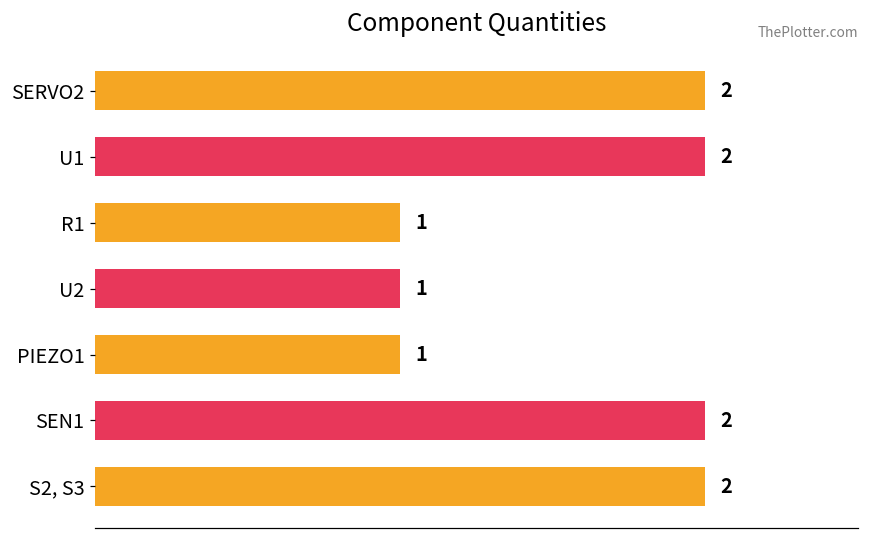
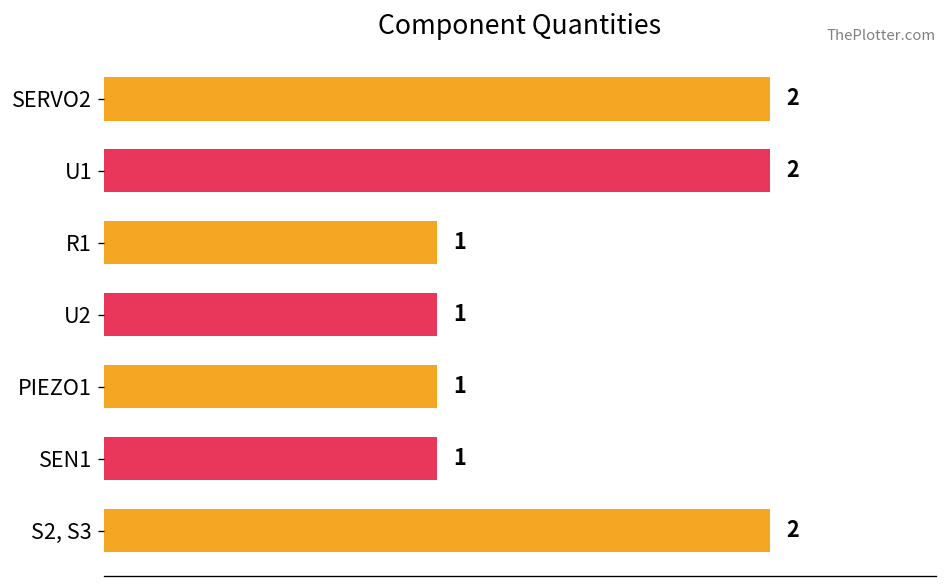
SEN1: 2 -> 1
